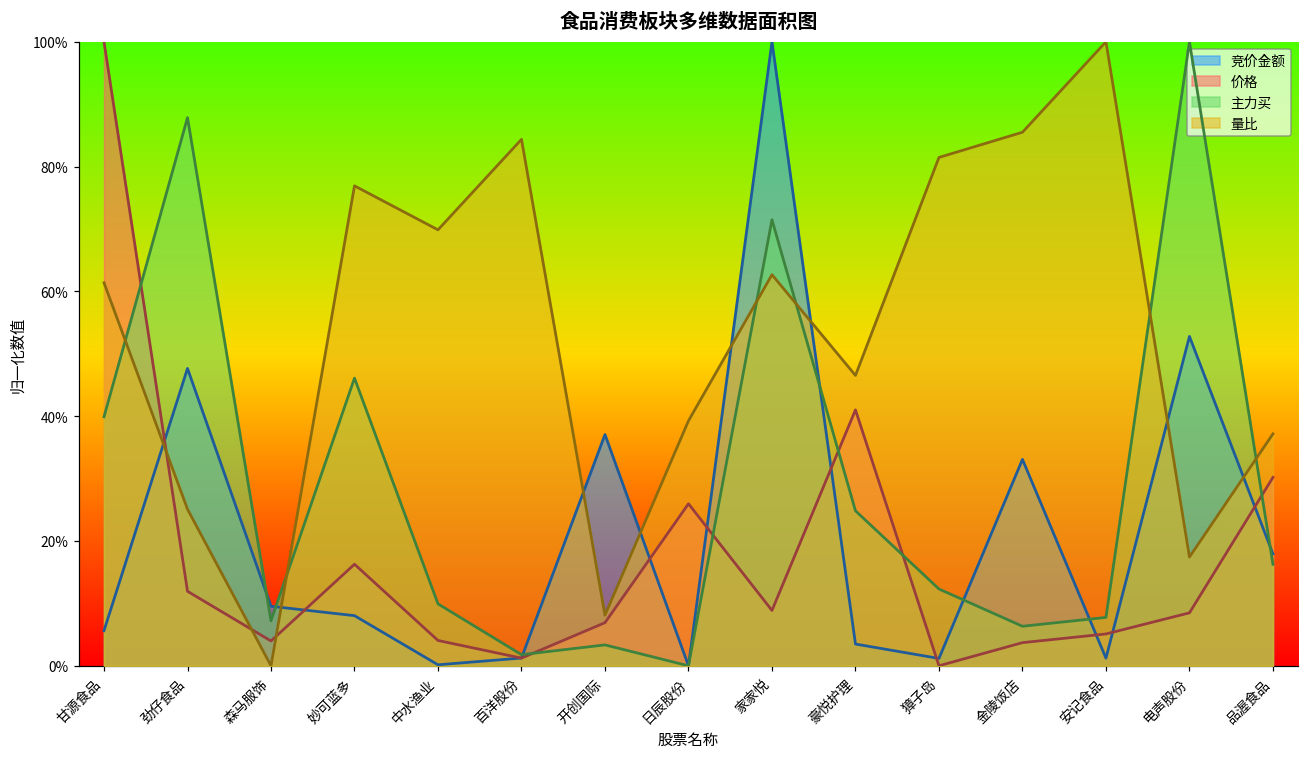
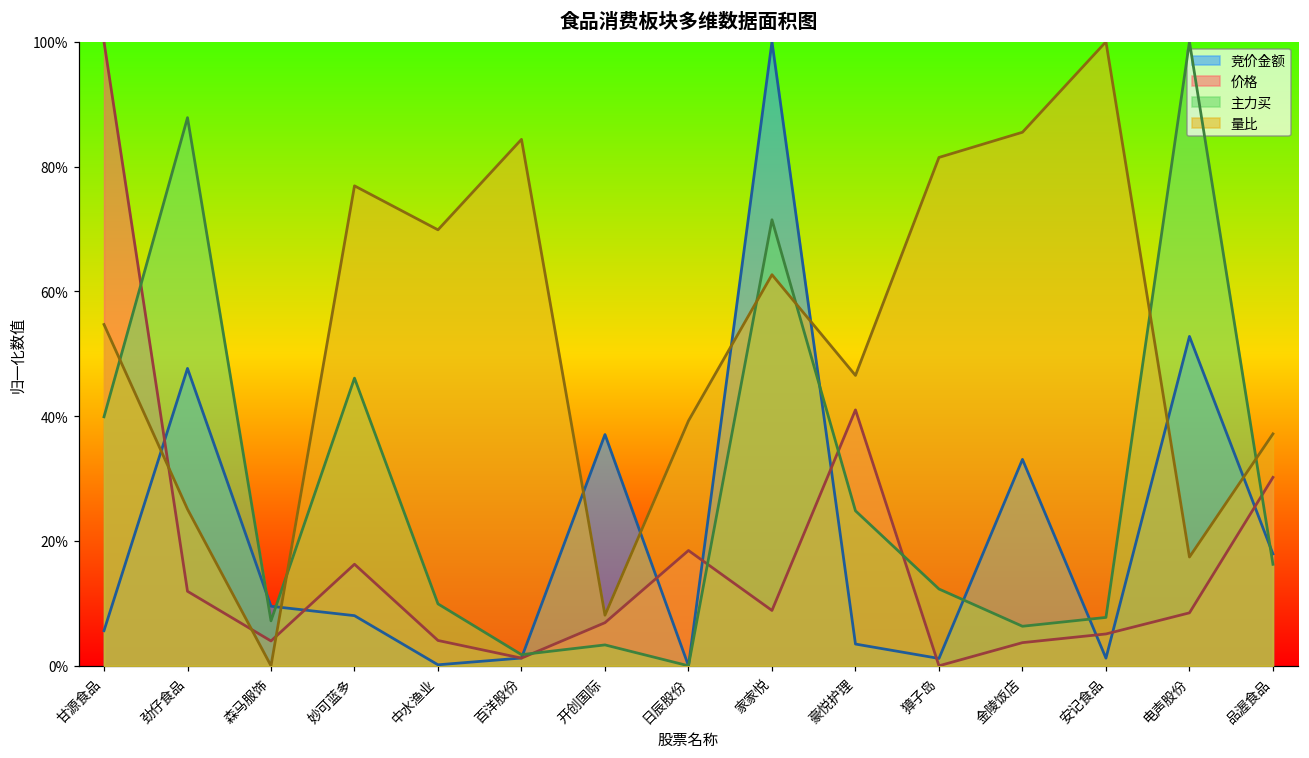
量比, 甘源食品: 61% -> 55%
价格, 日辰股份: 26% -> 18%
